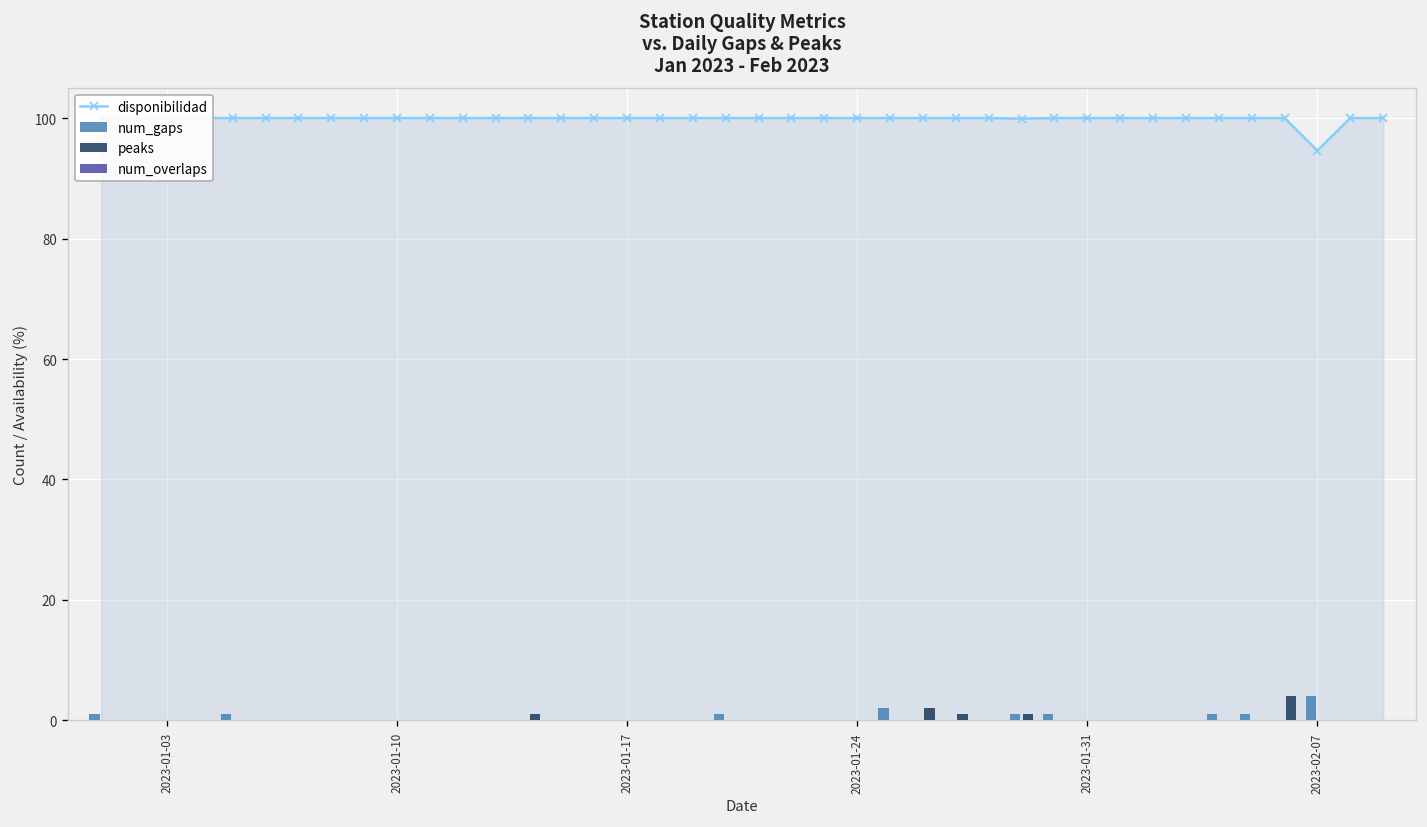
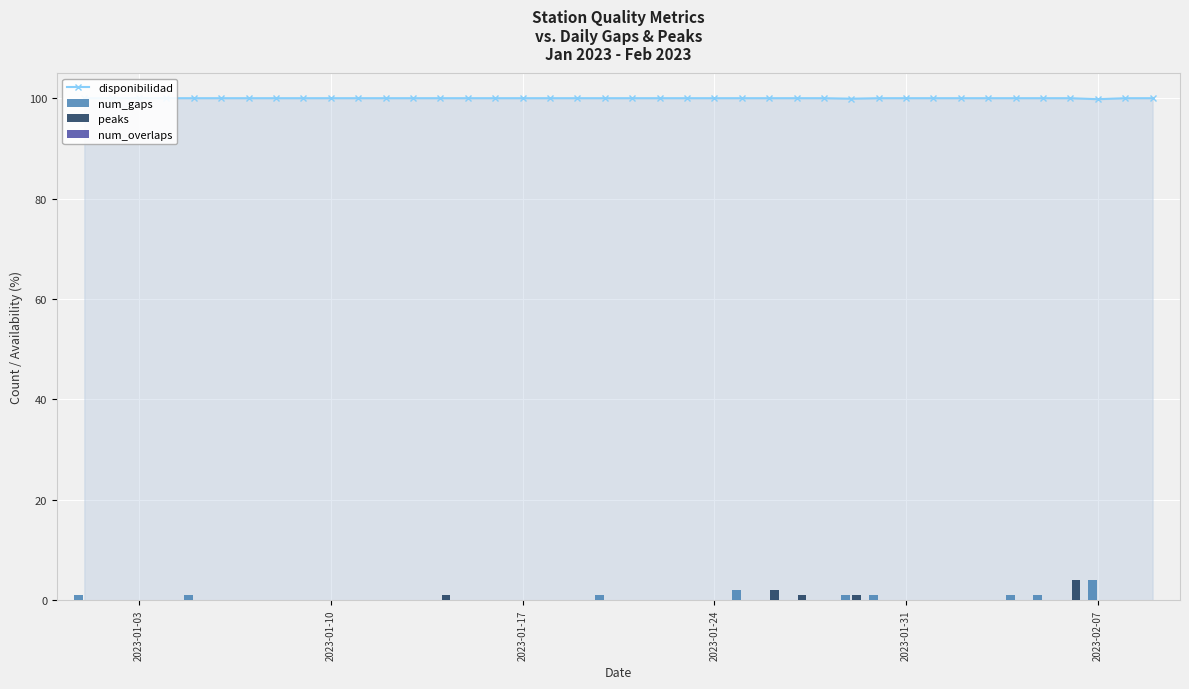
disponibilidad, 2023-02-07: 95 -> 100
